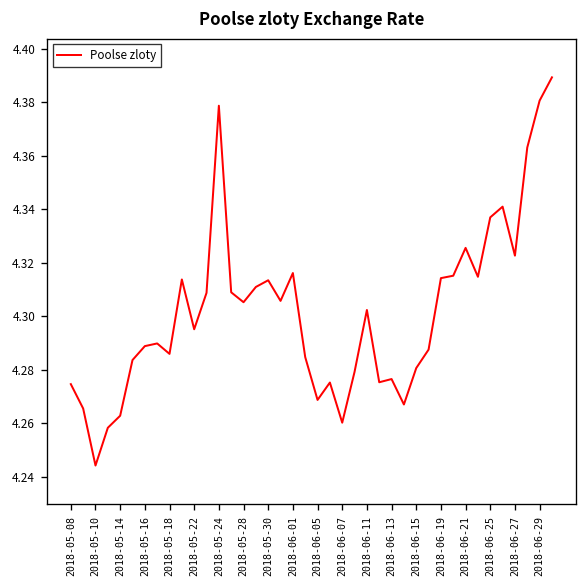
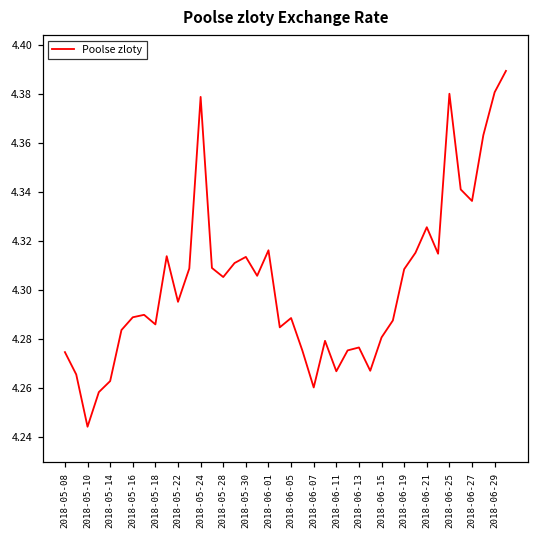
2018-06-05: 4.269 -> 4.289
2018-06-11: 4.302 -> 4.267
2018-06-19: 4.314 -> 4.309
2018-06-25: 4.337 -> 4.380
2018-06-27: 4.323 -> 4.336
